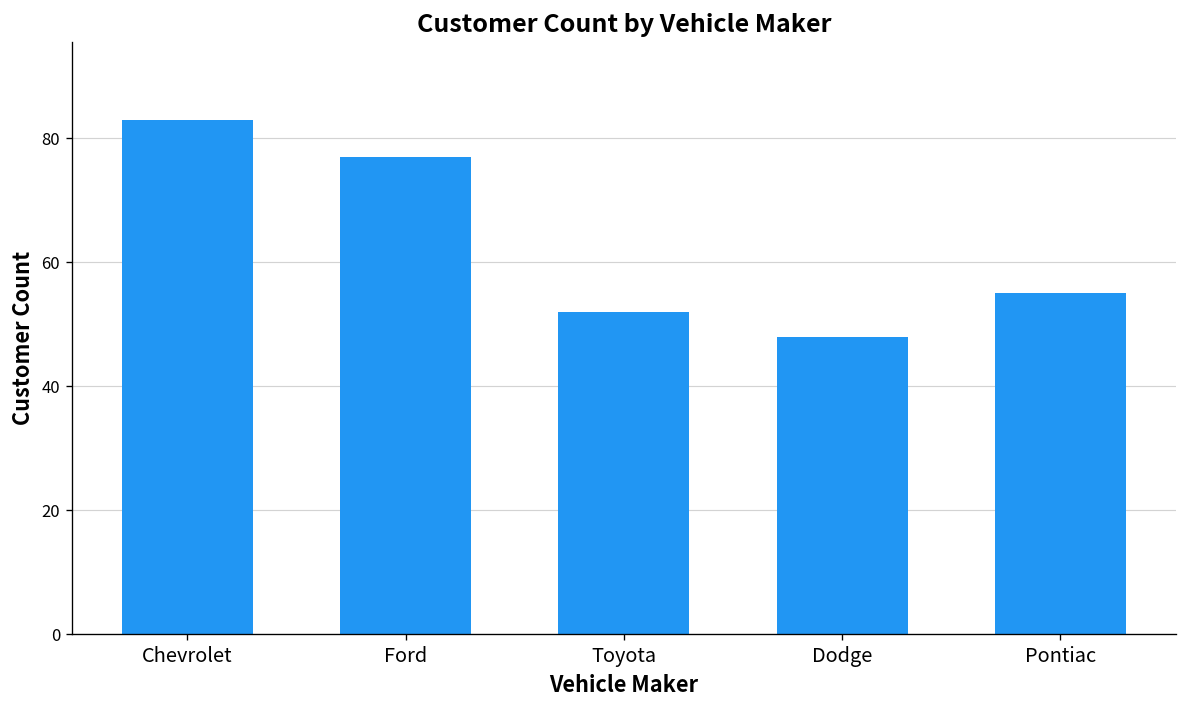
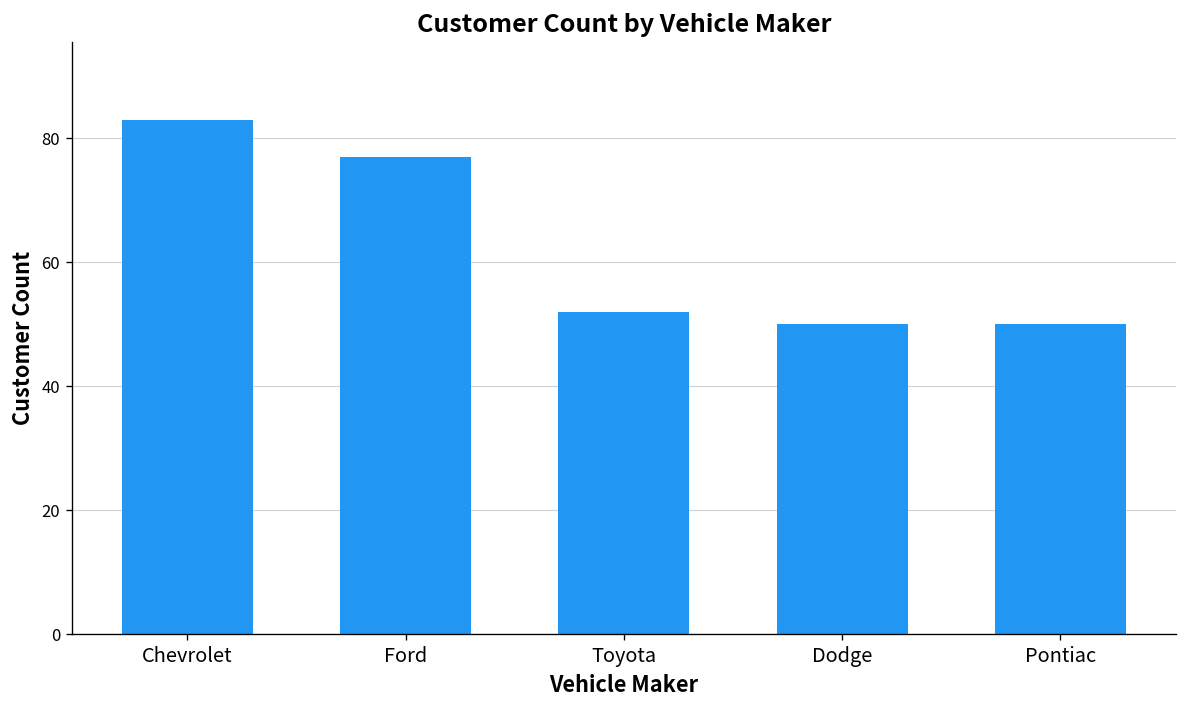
Dodge: 48 -> 50
Pontiac: 55 -> 50
